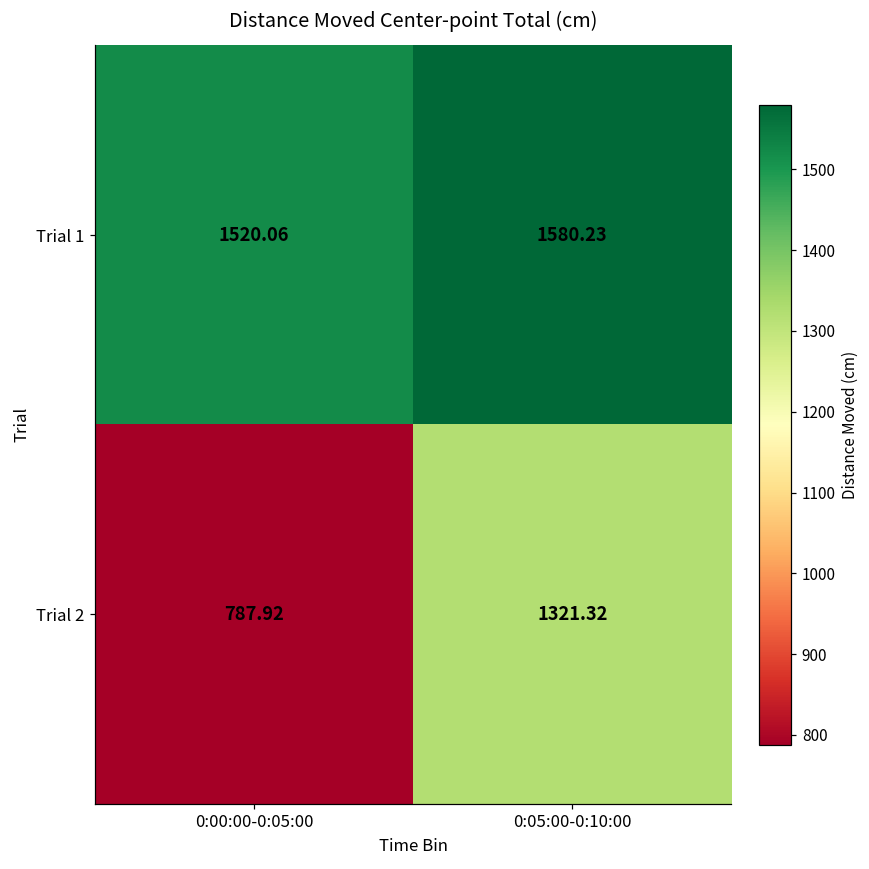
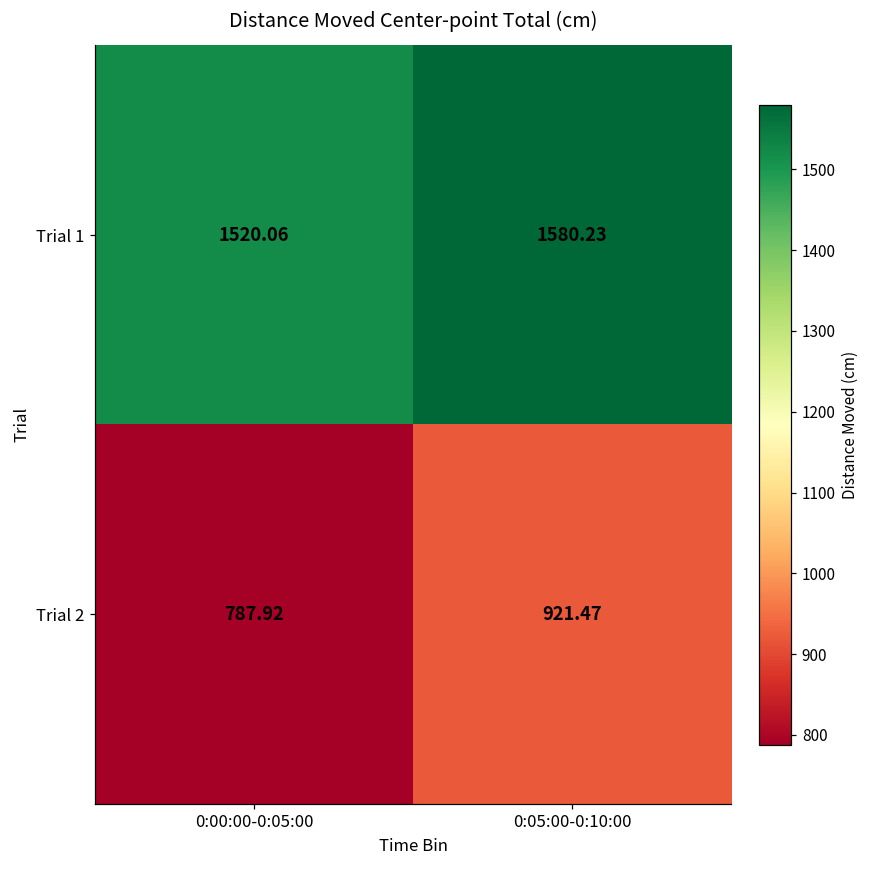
Trial 2, 0:05:00-0:10:00: 1321.32 -> 921.47
